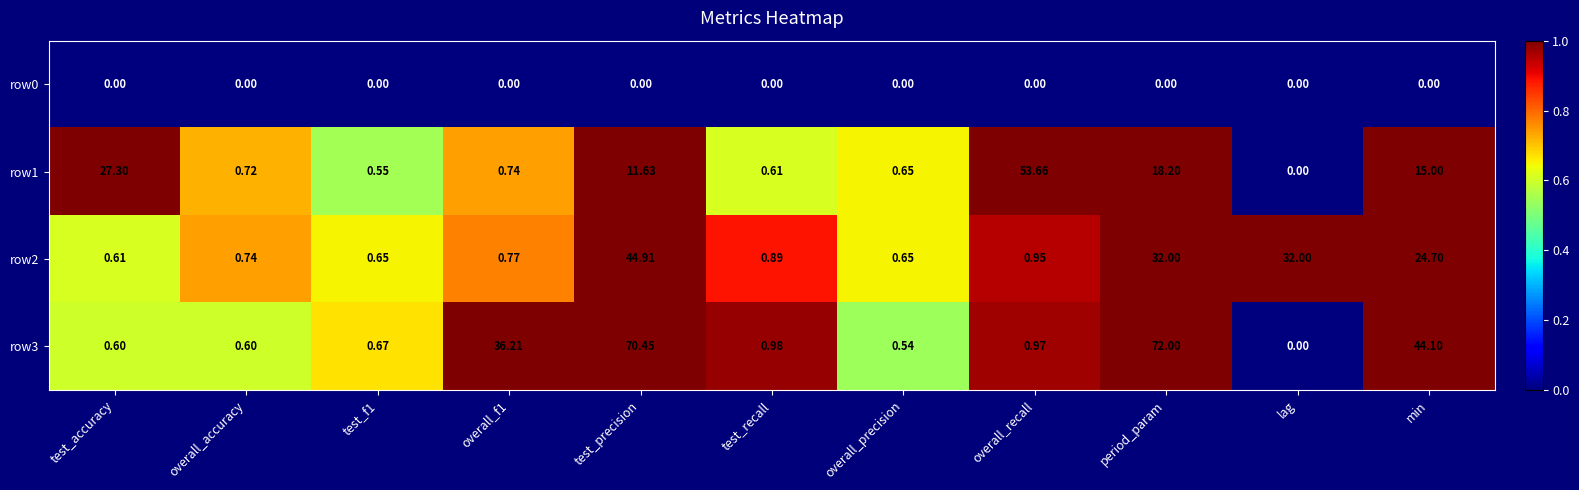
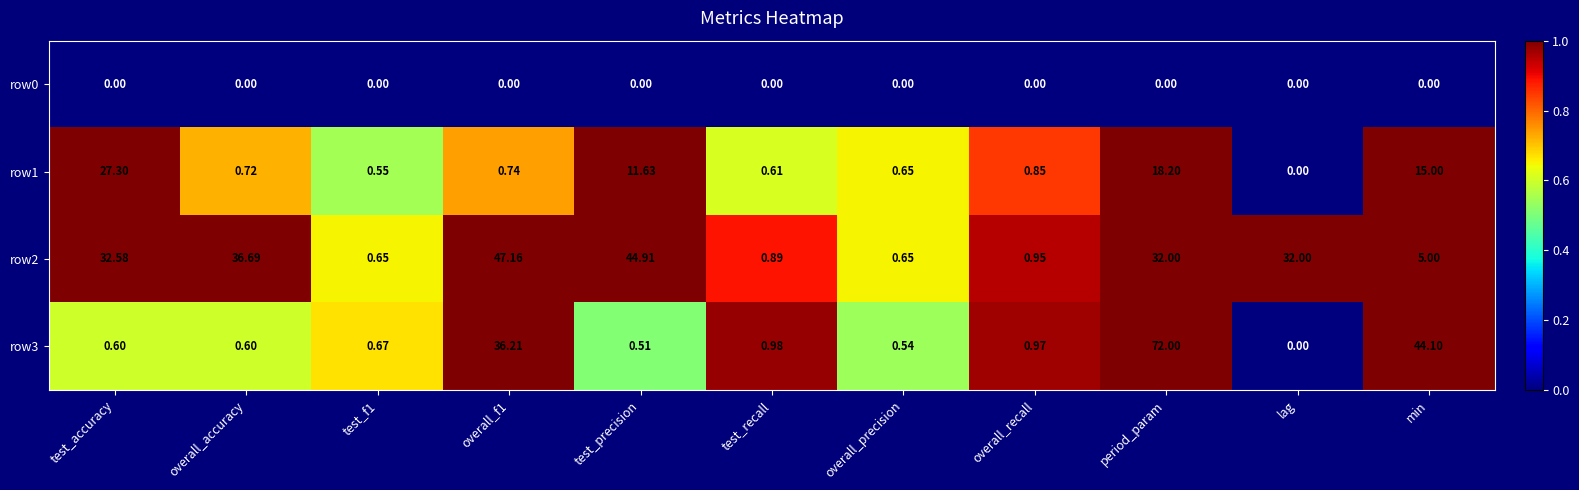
row1, overall_recall: 53.66 -> 0.85
row2, test_accuracy: 0.61 -> 32.58
row2, overall_accuracy: 0.74 -> 36.69
row2, overall_f1: 0.77 -> 47.16
row2, min: 24.70 -> 5.00
row3, test_precision: 70.45 -> 0.51
